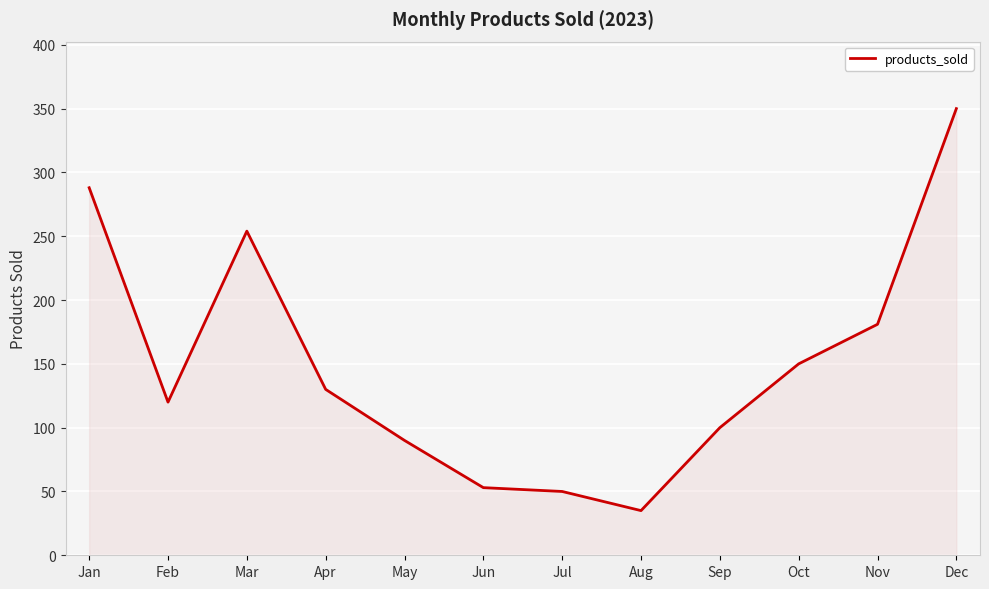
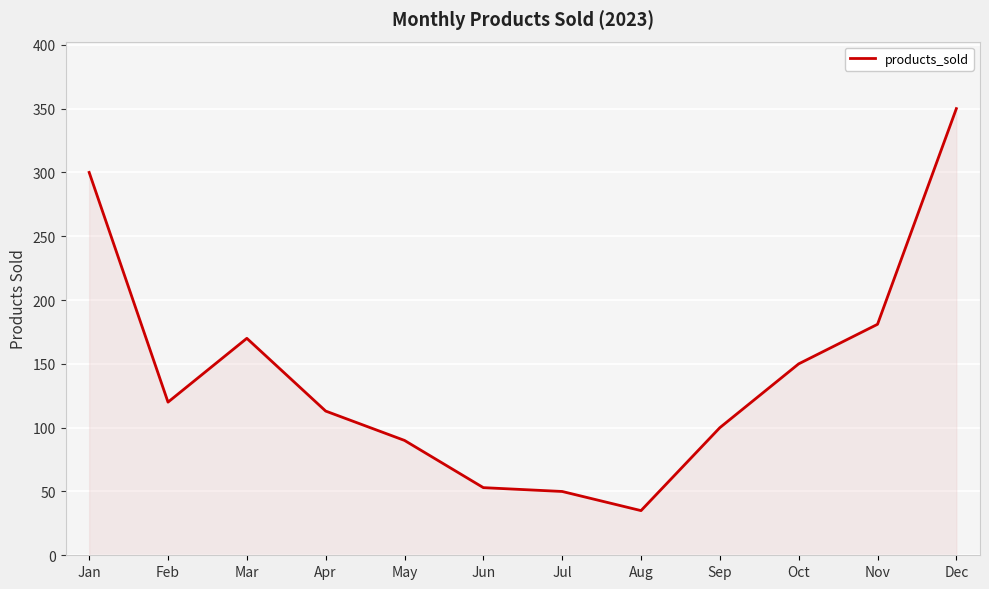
Jan: 288 -> 300
Mar: 254 -> 170
Apr: 130 -> 113
